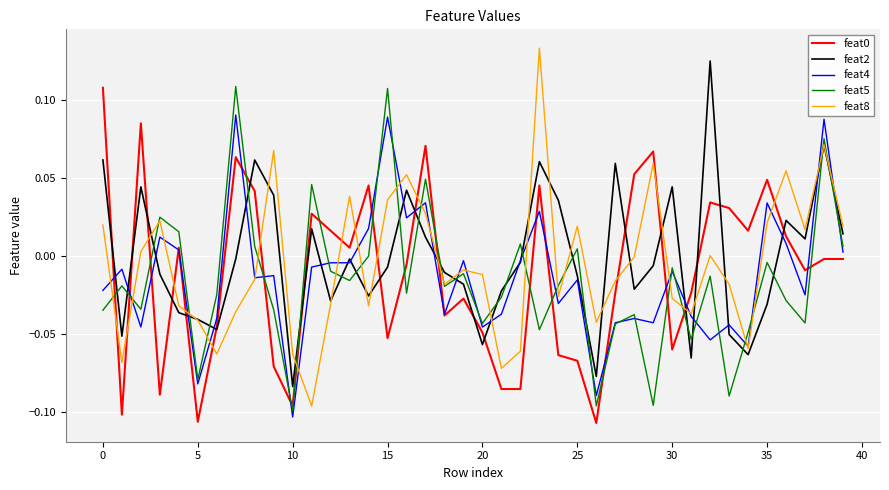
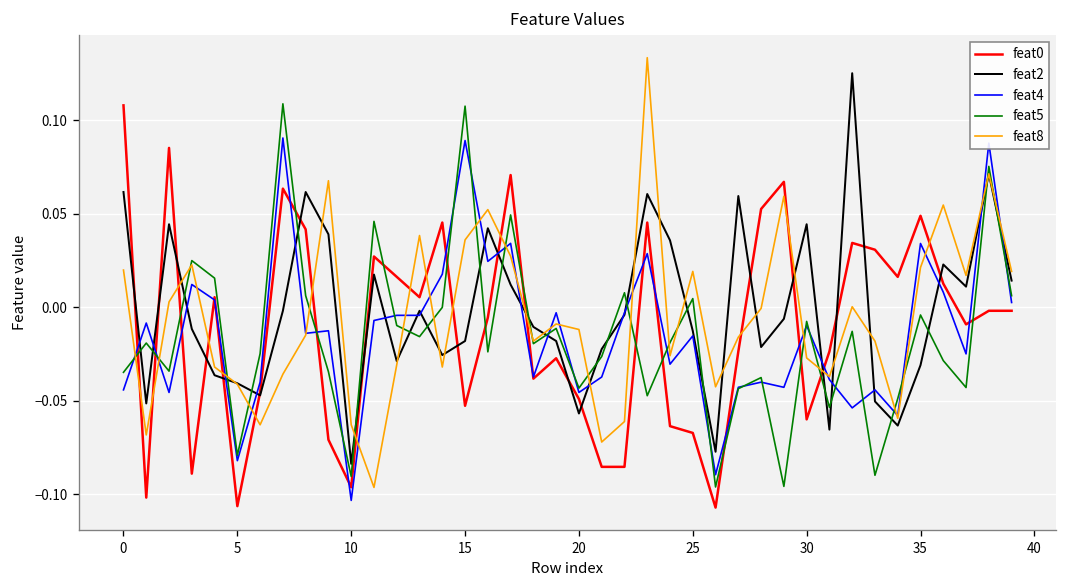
feat4, 0: -0.022 -> -0.044
feat5, 10: -0.099 -> -0.091
feat2, 15: -0.007 -> -0.018
